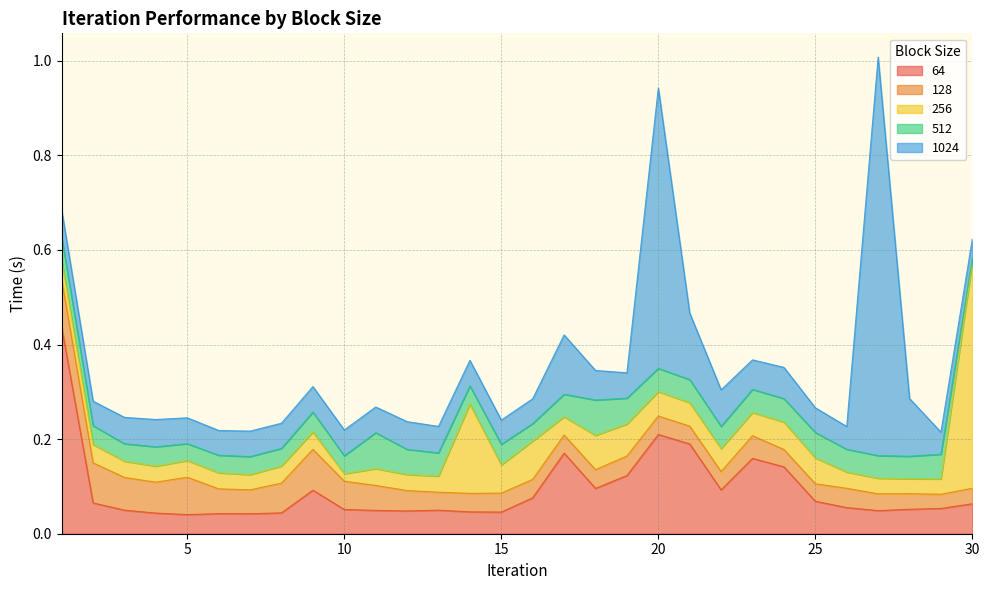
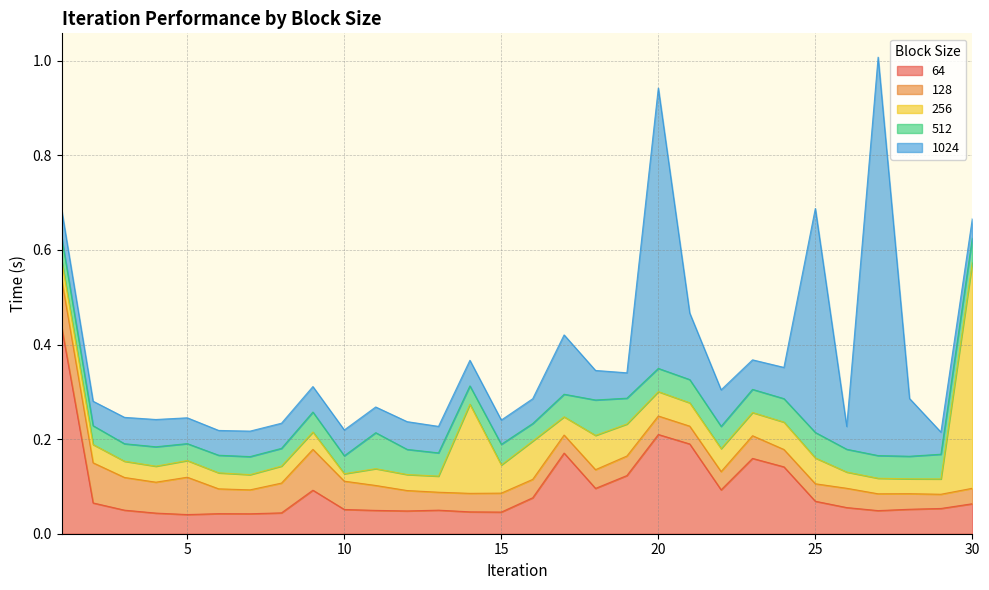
1024, 25: 0.05 -> 0.47
512, 30: 0.01 -> 0.05
